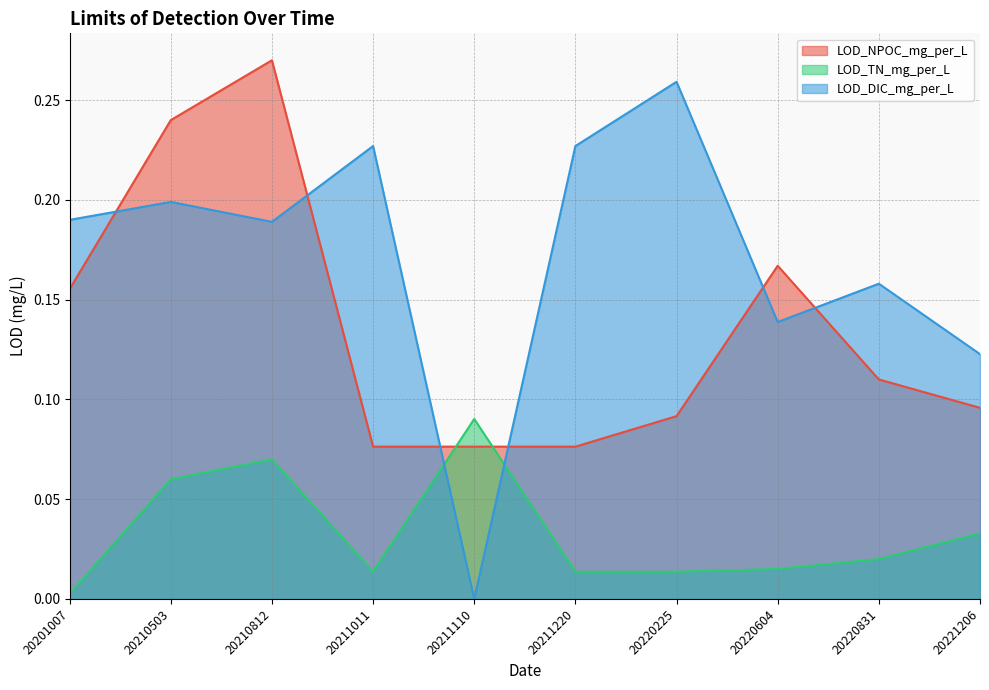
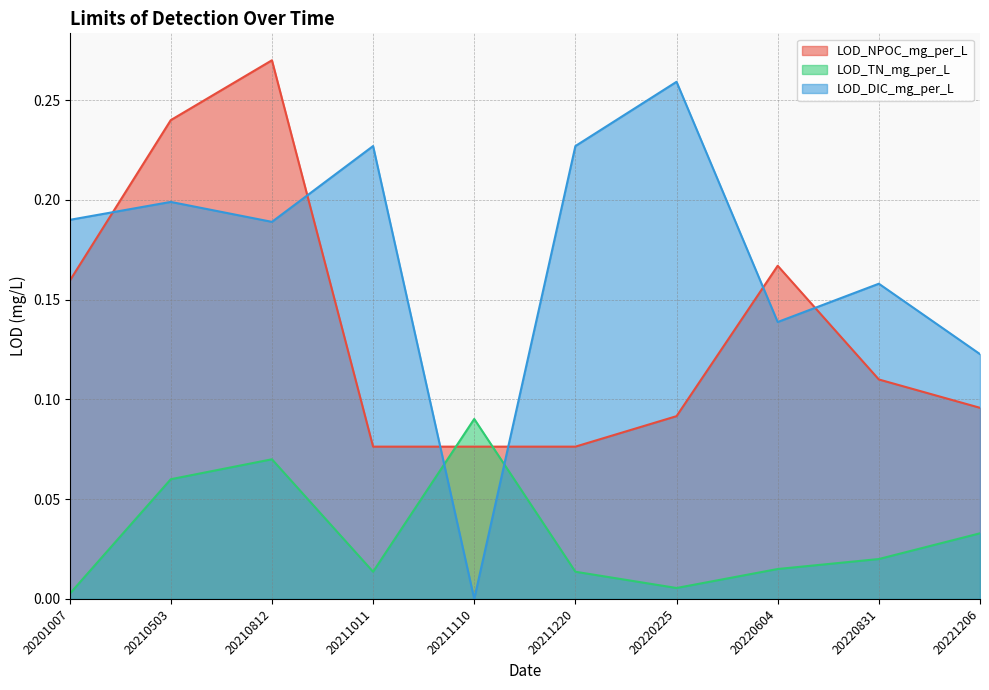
LOD_NPOC_mg_per_L, 20201007: 0.155 -> 0.159
LOD_TN_mg_per_L, 20220225: 0.014 -> 0.005
